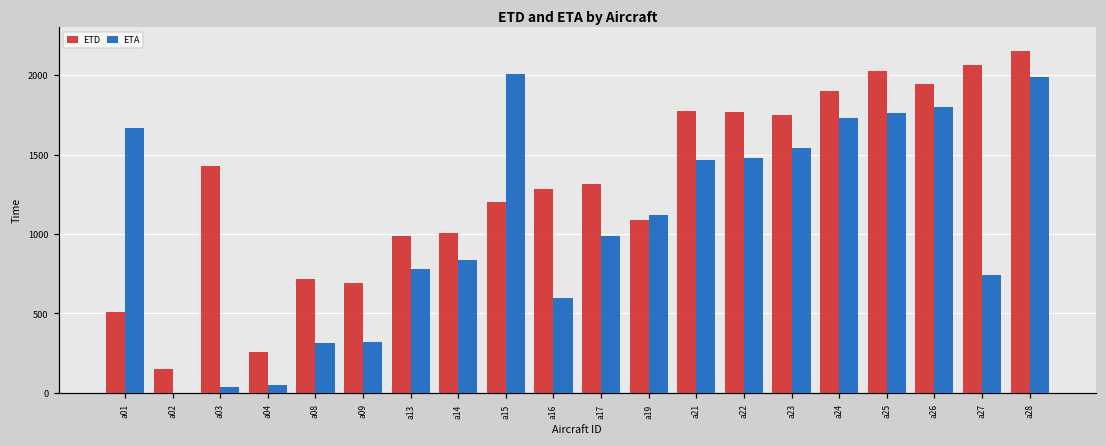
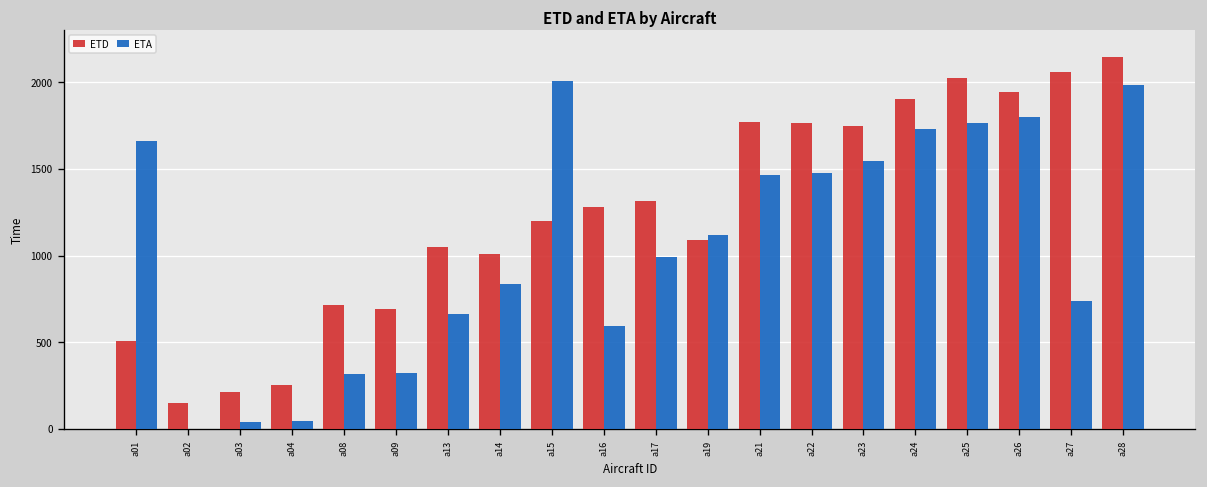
ETD, a03: 1430 -> 210
ETD, a13: 990 -> 1050
ETA, a13: 780 -> 660
